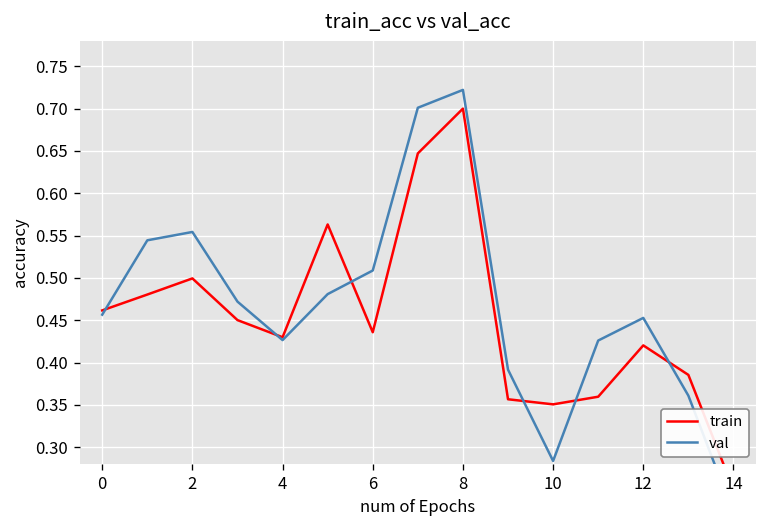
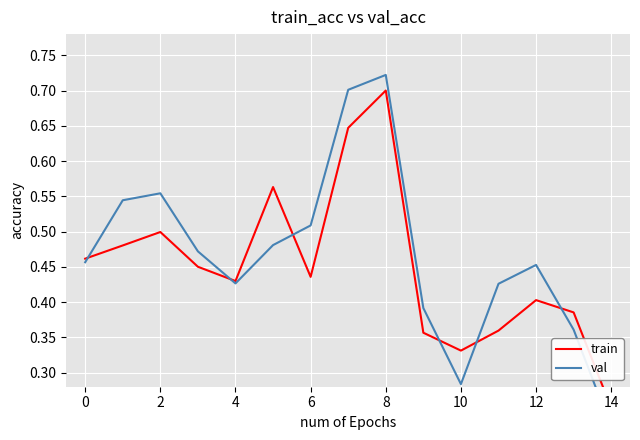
train, 10: 0.35 -> 0.33
train, 12: 0.42 -> 0.40
